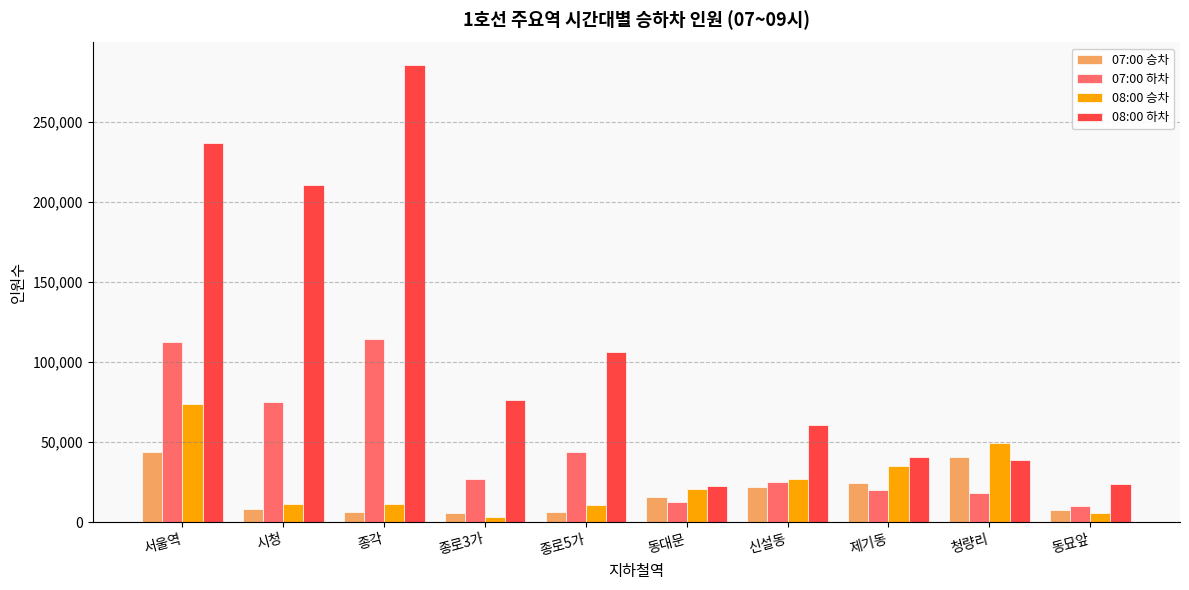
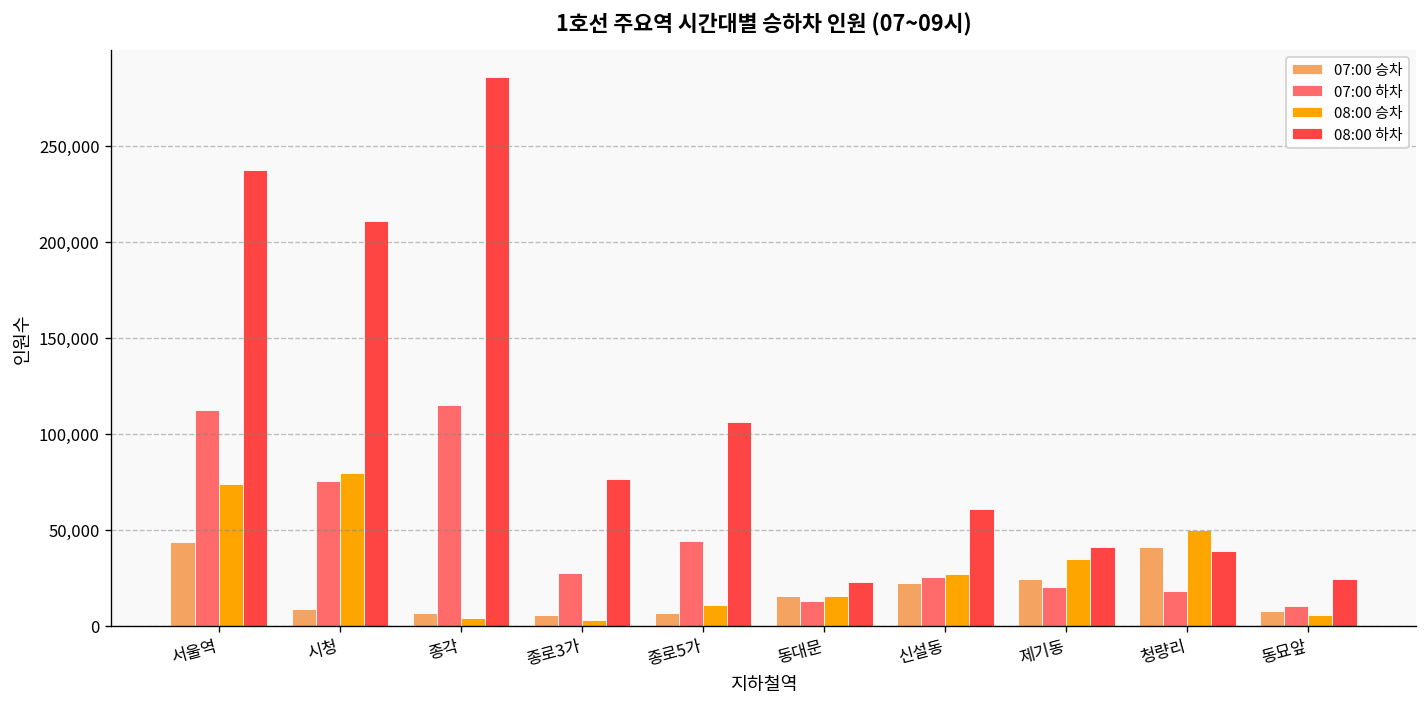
08:00 승차, 시청: 11,000 -> 80,000
08:00 승차, 종각: 11,000 -> 4,000
08:00 승차, 동대문: 21,000 -> 15,000
